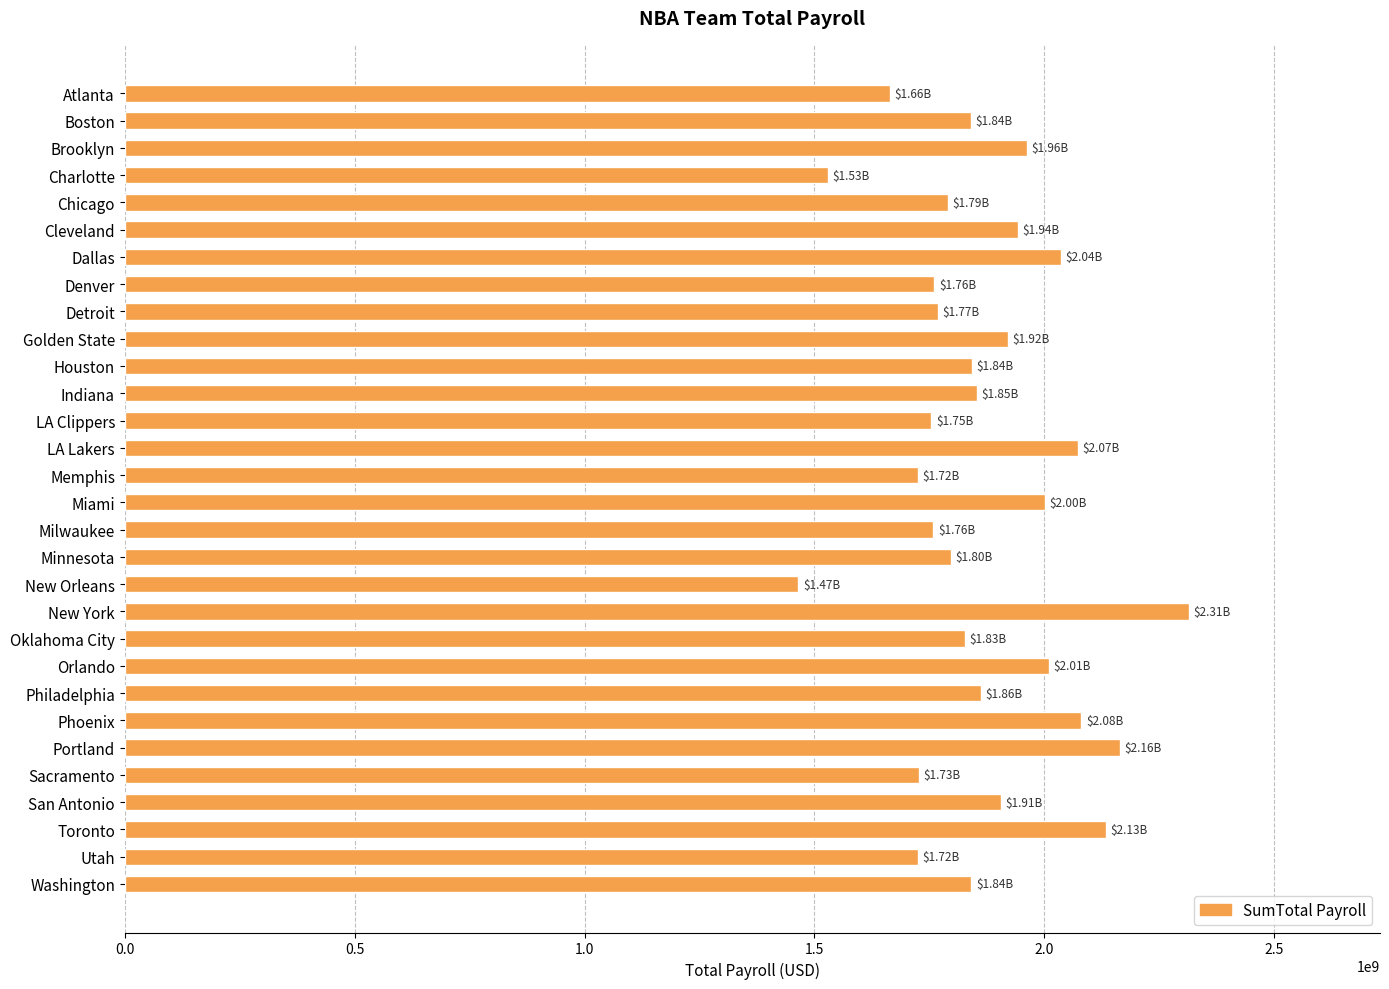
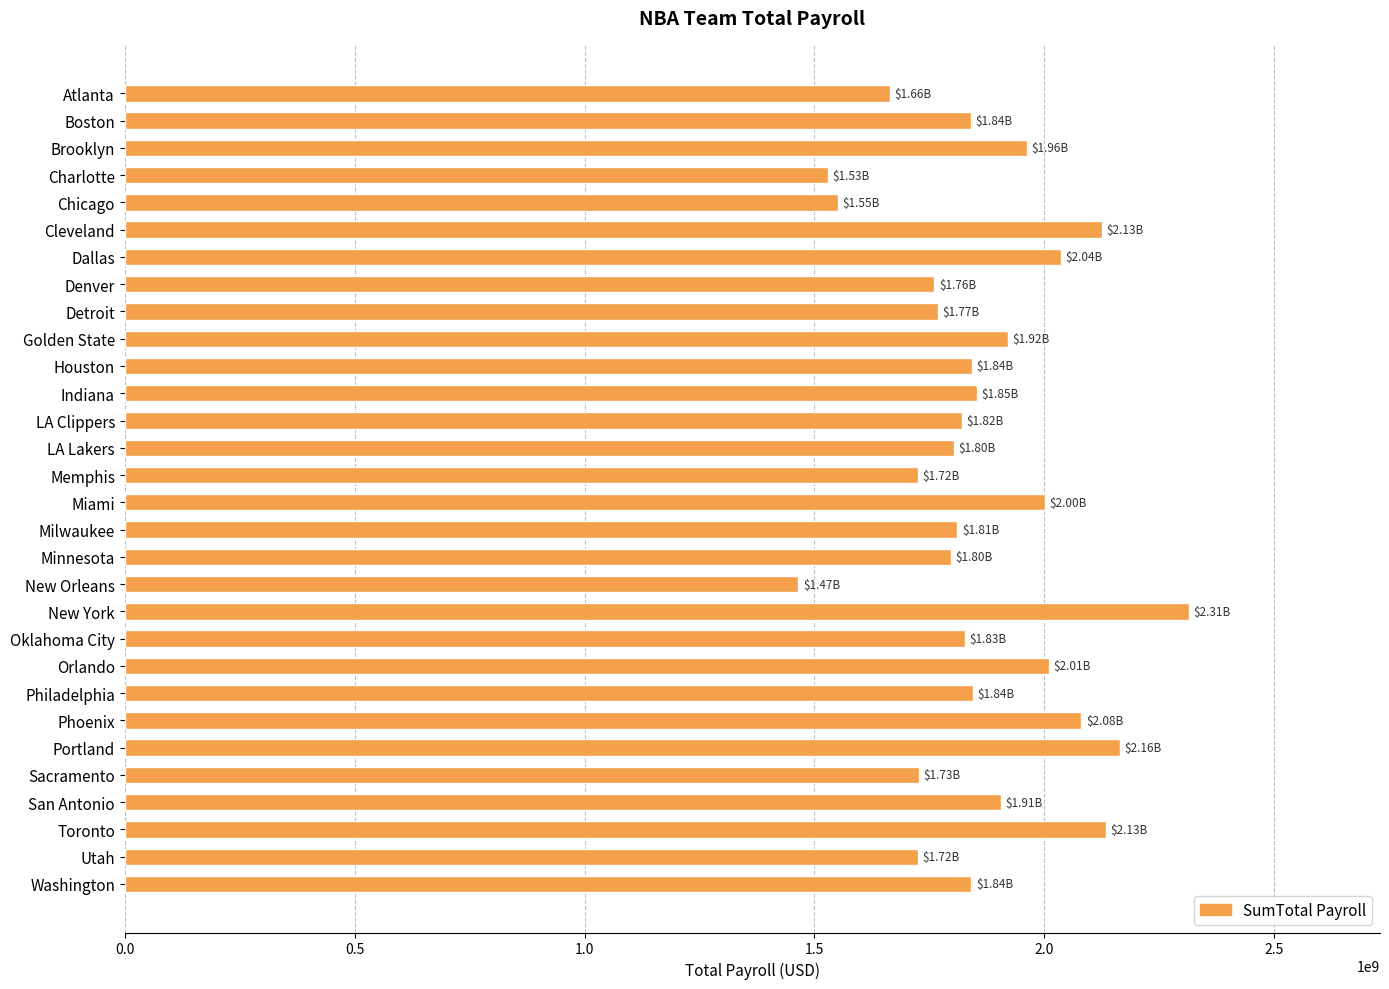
Chicago: $1.79B -> $1.55B
Cleveland: $1.94B -> $2.13B
LA Clippers: $1.75B -> $1.82B
LA Lakers: $2.07B -> $1.80B
Milwaukee: $1.76B -> $1.81B
Philadelphia: $1.86B -> $1.84B
